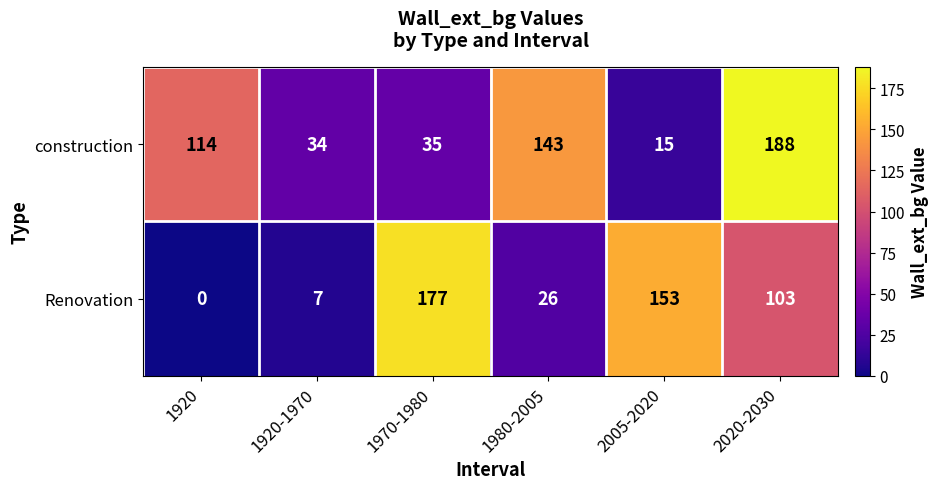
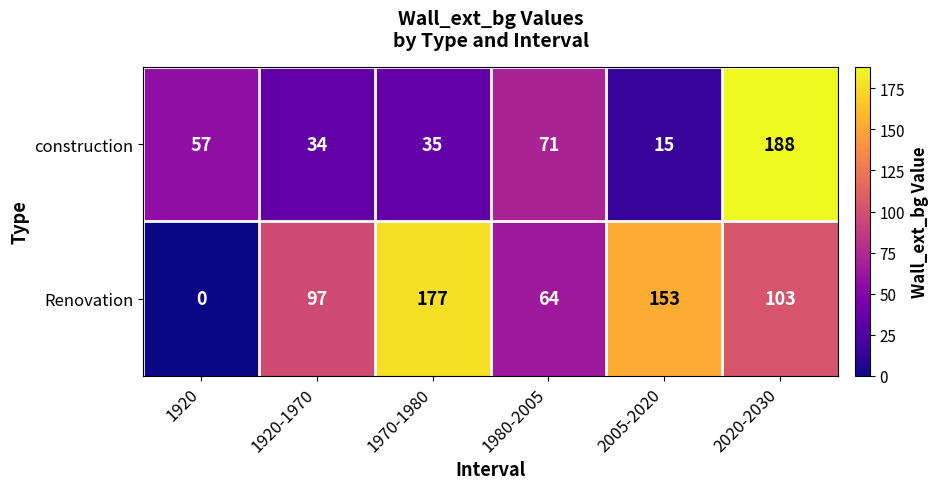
construction, 1920: 114 -> 57
construction, 1980-2005: 143 -> 71
Renovation, 1920-1970: 7 -> 97
Renovation, 1980-2005: 26 -> 64
